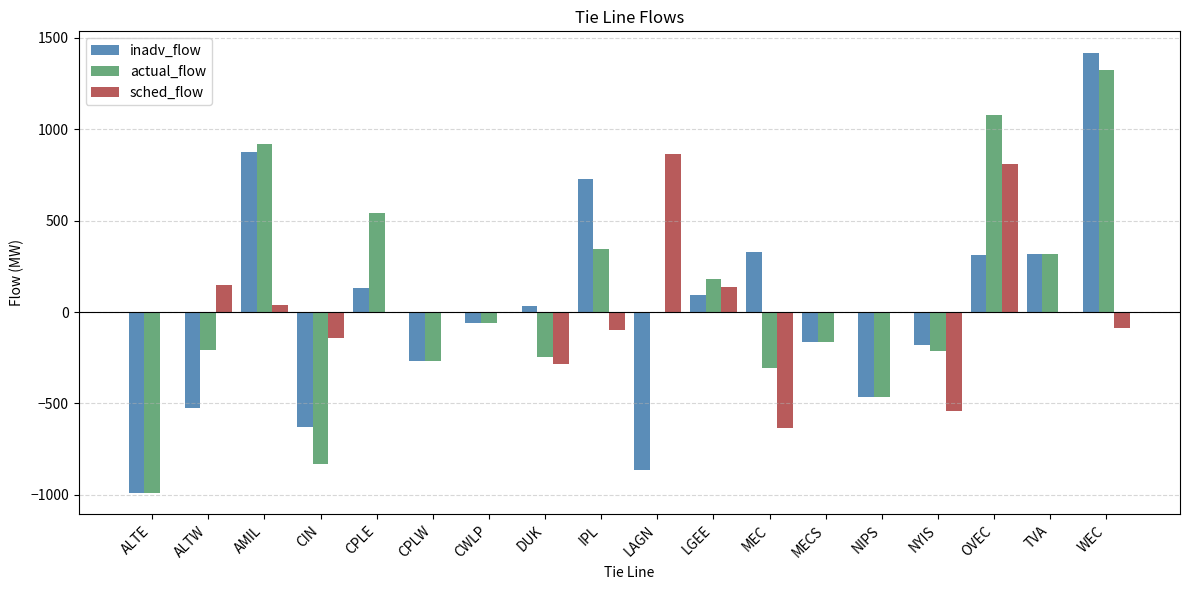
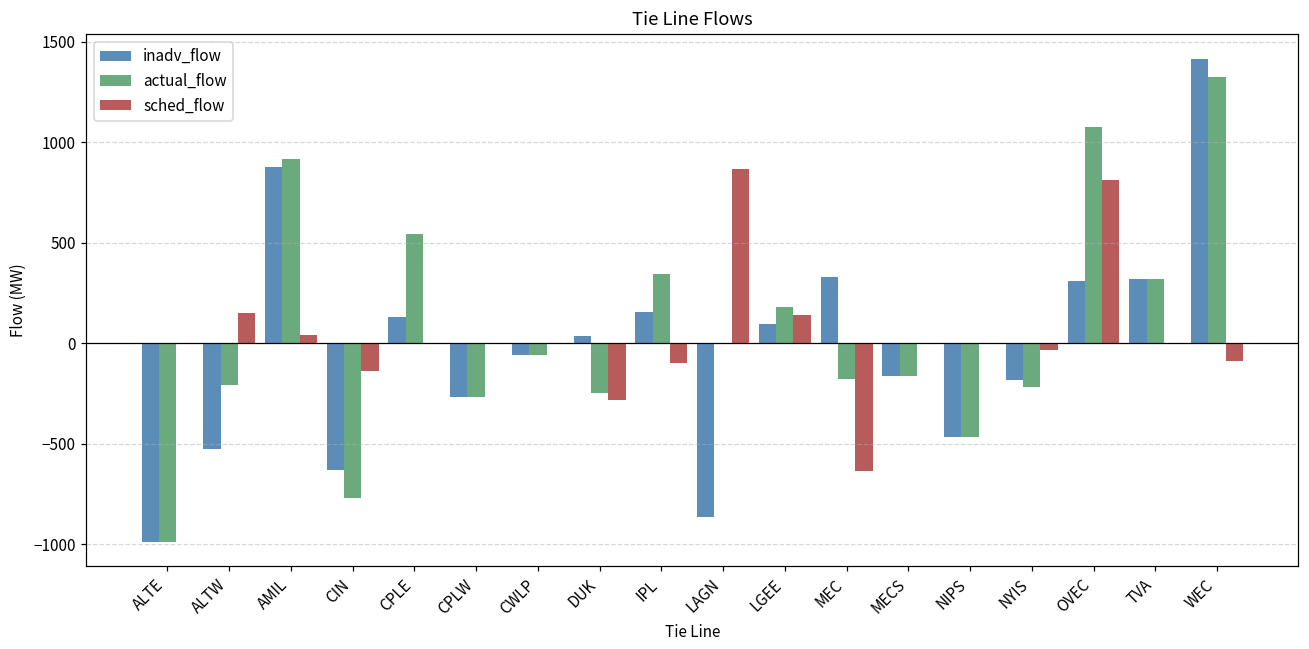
actual_flow, CIN: -830 -> -770
inadv_flow, IPL: 730 -> 160
actual_flow, MEC: -310 -> -180
sched_flow, NYIS: -540 -> -40
